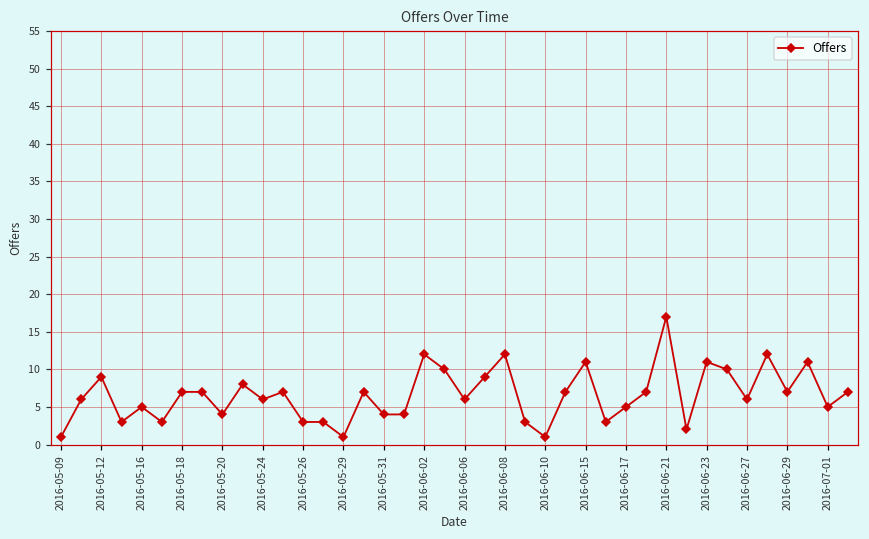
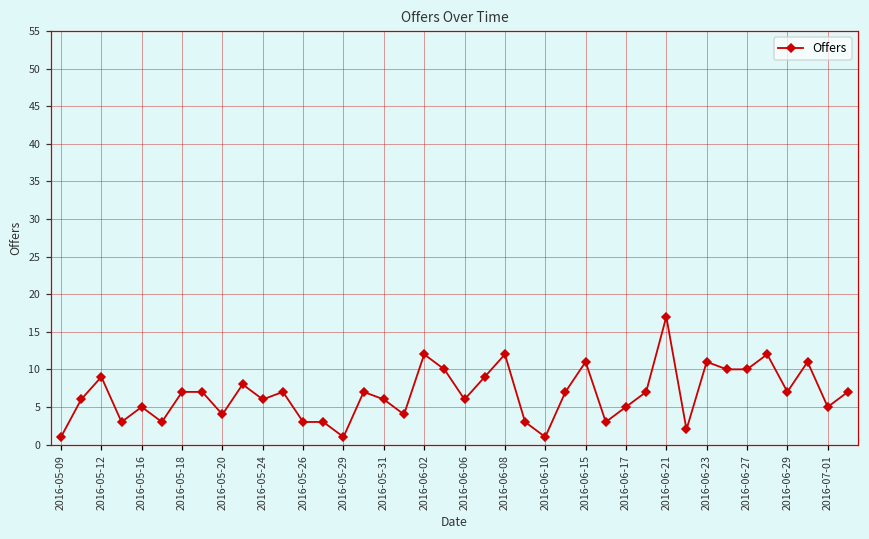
2016-05-31: 4 -> 6
2016-06-27: 6 -> 10
